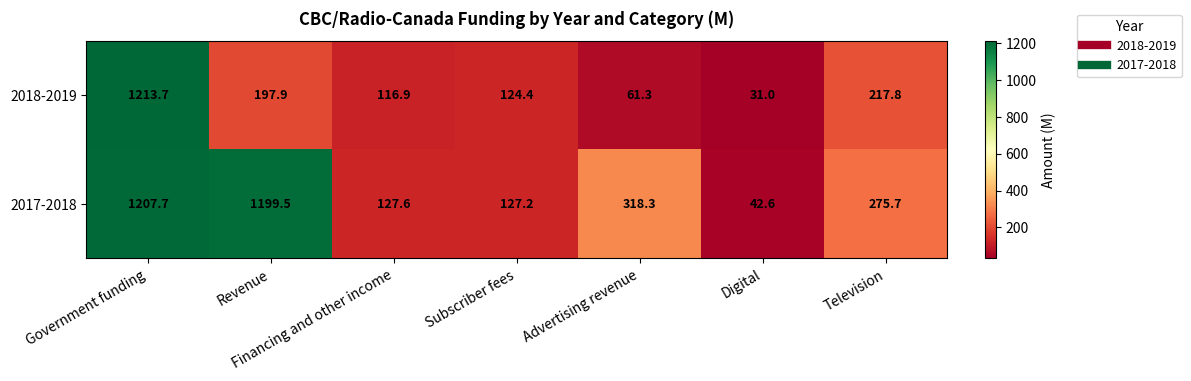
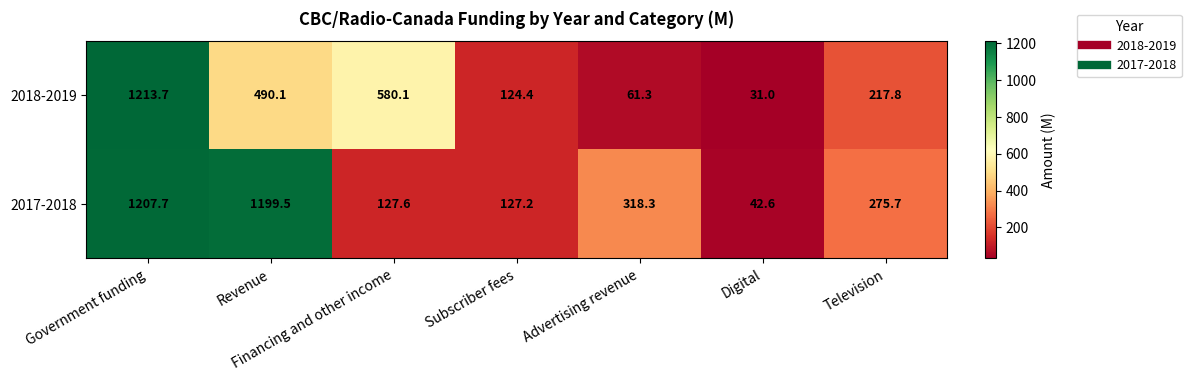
2018-2019, Revenue: 197.9 -> 490.1
2018-2019, Financing and other income: 116.9 -> 580.1
